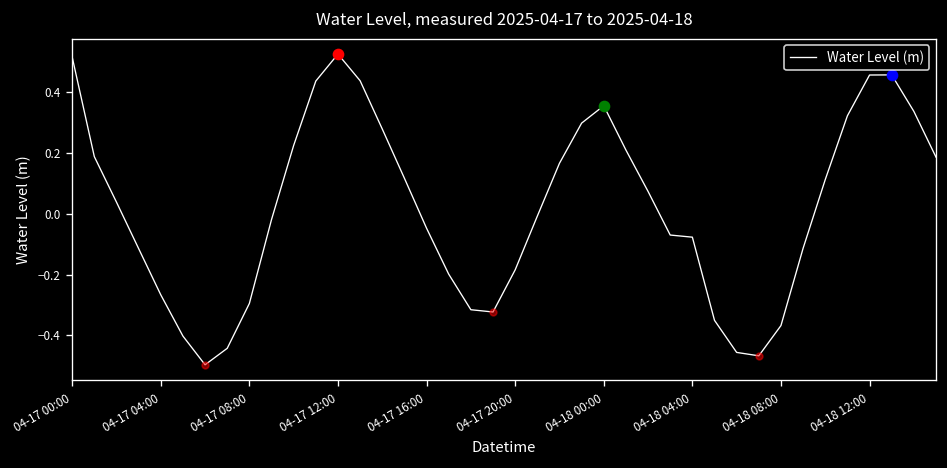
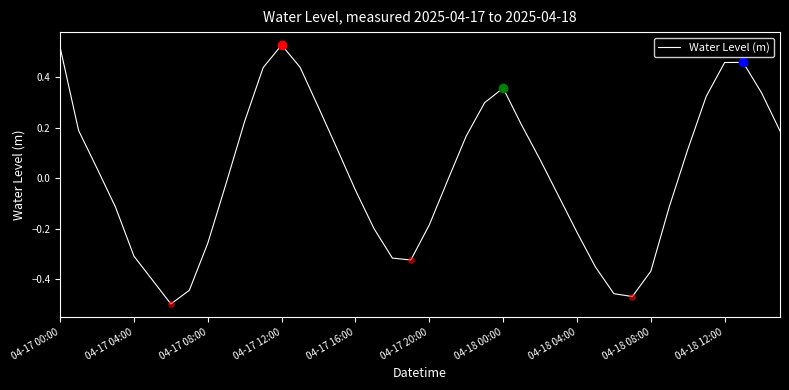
Water Level (m), 04-17 04:00: -0.27 -> -0.31
Water Level (m), 04-17 08:00: -0.30 -> -0.26
Water Level (m), 04-18 04:00: -0.08 -> -0.21
